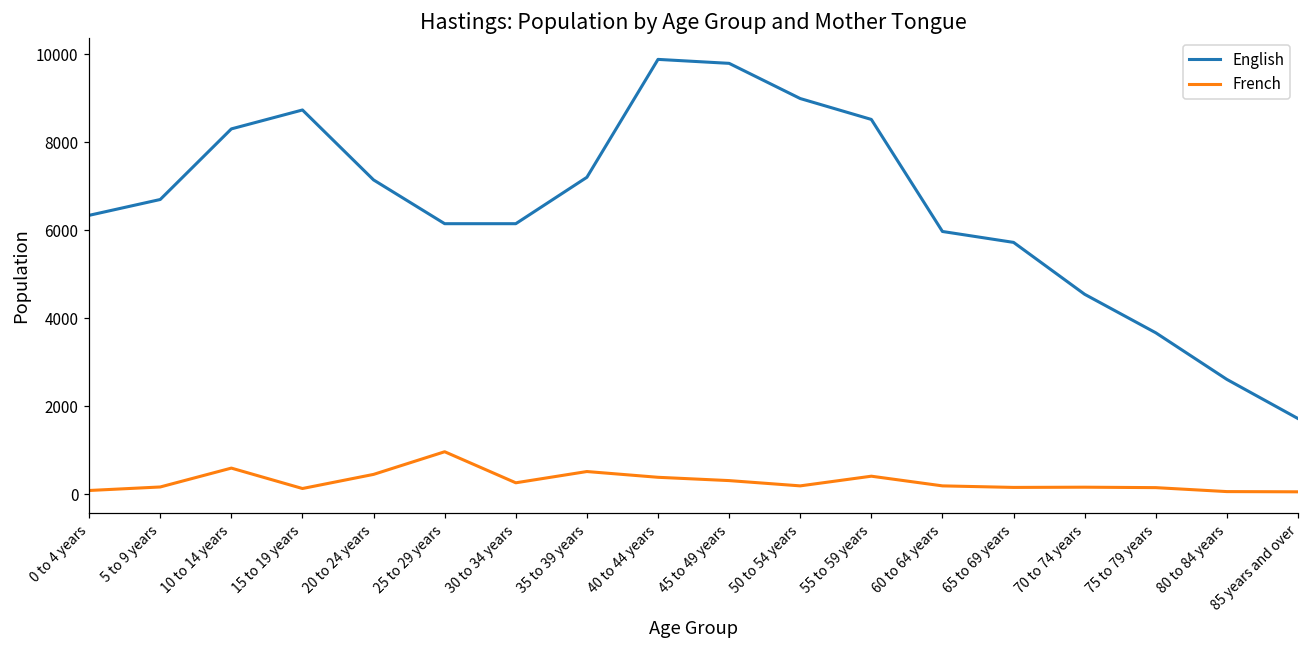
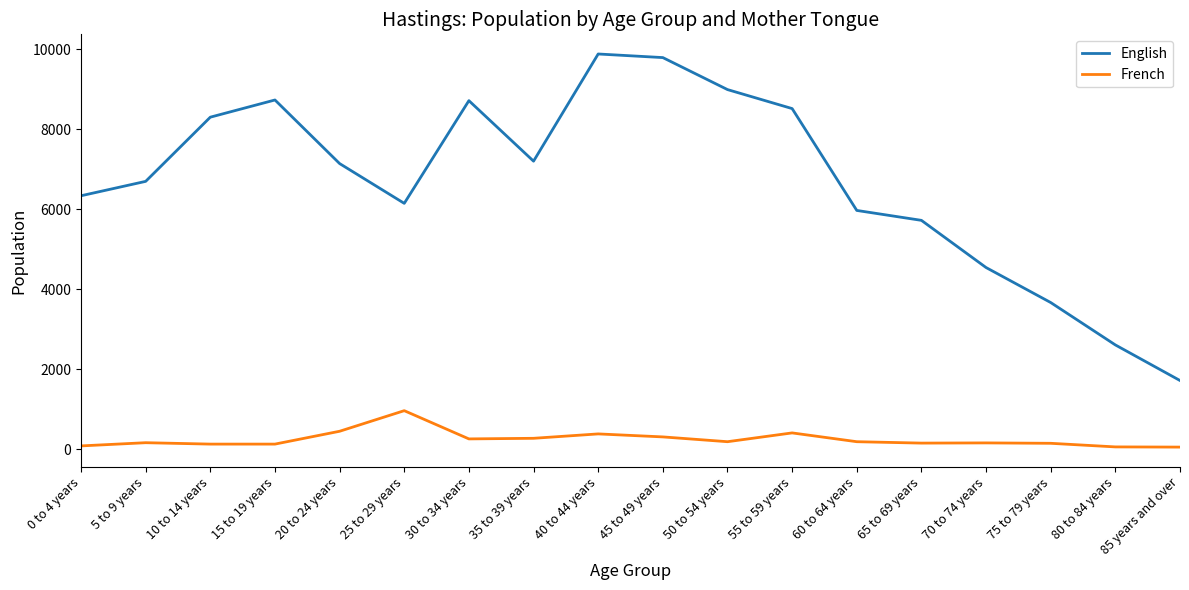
French, 10 to 14 years: 600 -> 100
English, 30 to 34 years: 6100 -> 8700
French, 35 to 39 years: 500 -> 300
